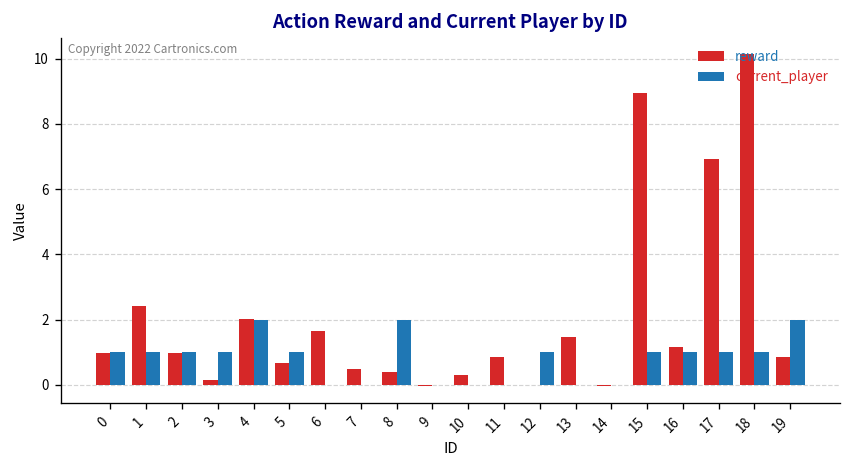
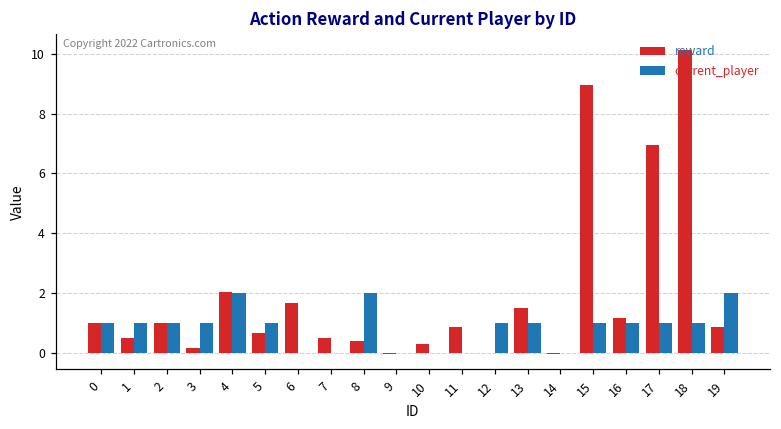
reward, 1: 2.4 -> 0.5
current_player, 13: 0 -> 1
